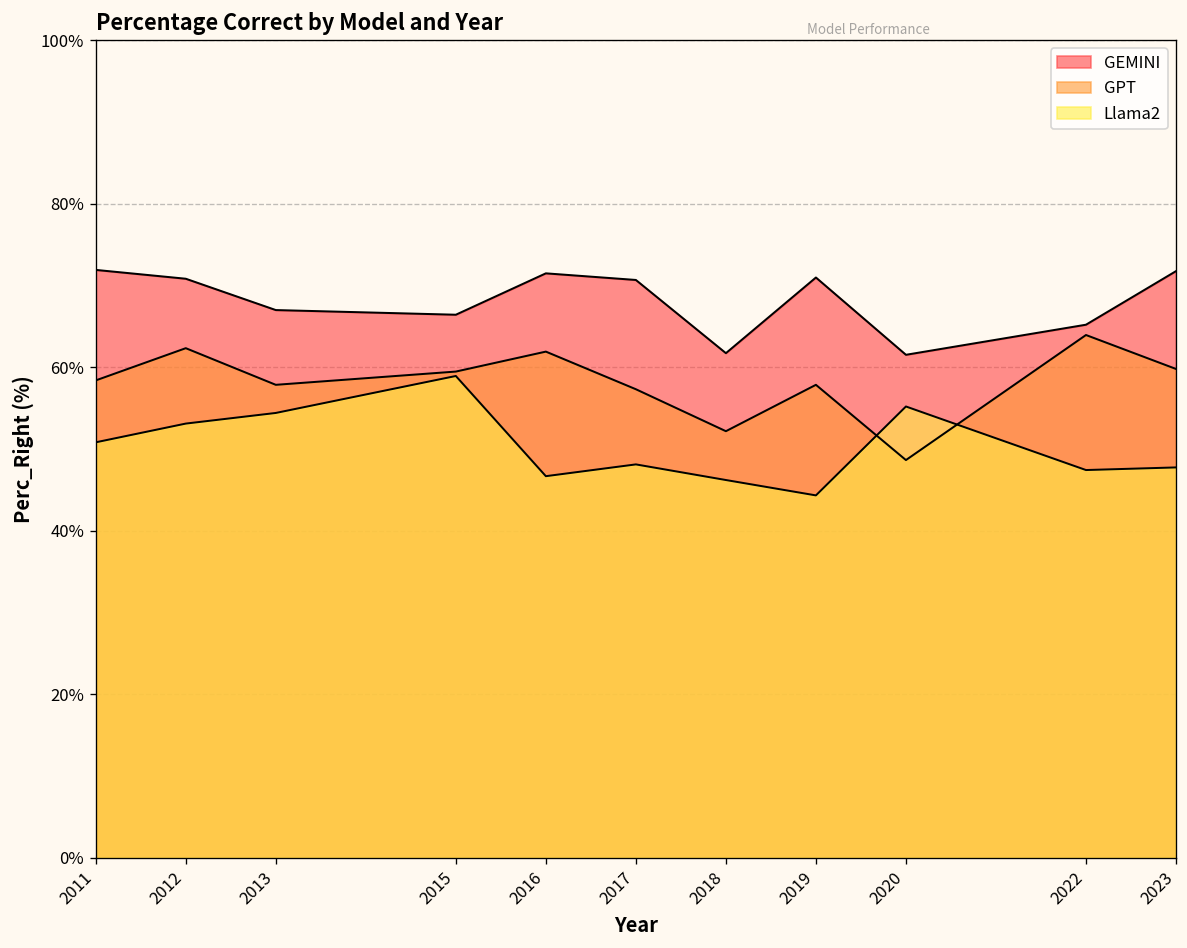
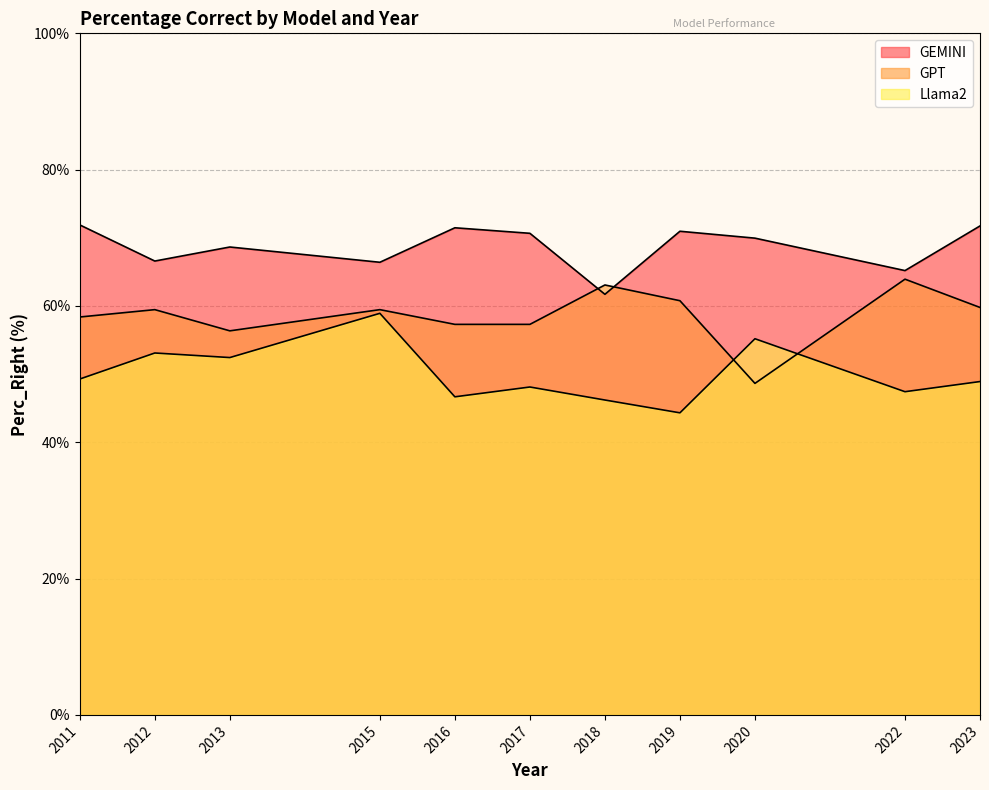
Llama2, 2011: 51% -> 49%
GEMINI, 2012: 71% -> 67%
GPT, 2012: 62% -> 59%
GEMINI, 2013: 67% -> 69%
GPT, 2013: 58% -> 56%
Llama2, 2013: 54% -> 52%
GPT, 2016: 62% -> 57%
GPT, 2018: 52% -> 63%
GPT, 2019: 58% -> 61%
GEMINI, 2020: 62% -> 70%
Llama2, 2023: 48% -> 49%
